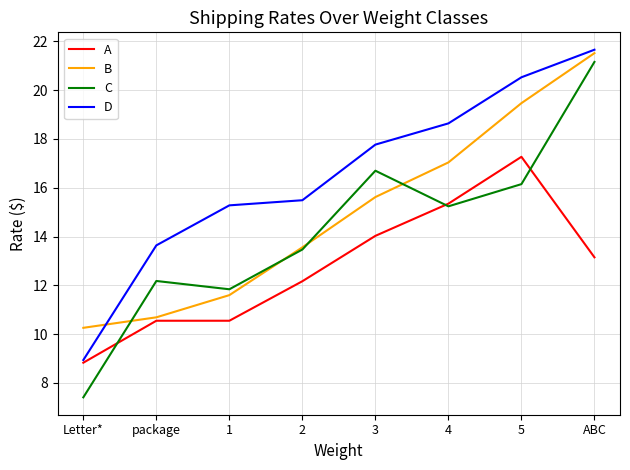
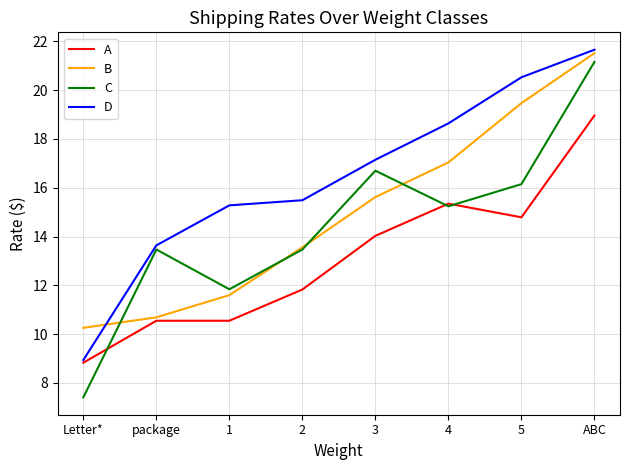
C, package: 12.2 -> 13.5
A, 2: 12.2 -> 11.8
D, 3: 17.8 -> 17.2
A, 5: 17.3 -> 14.8
A, ABC: 13.2 -> 19.0
